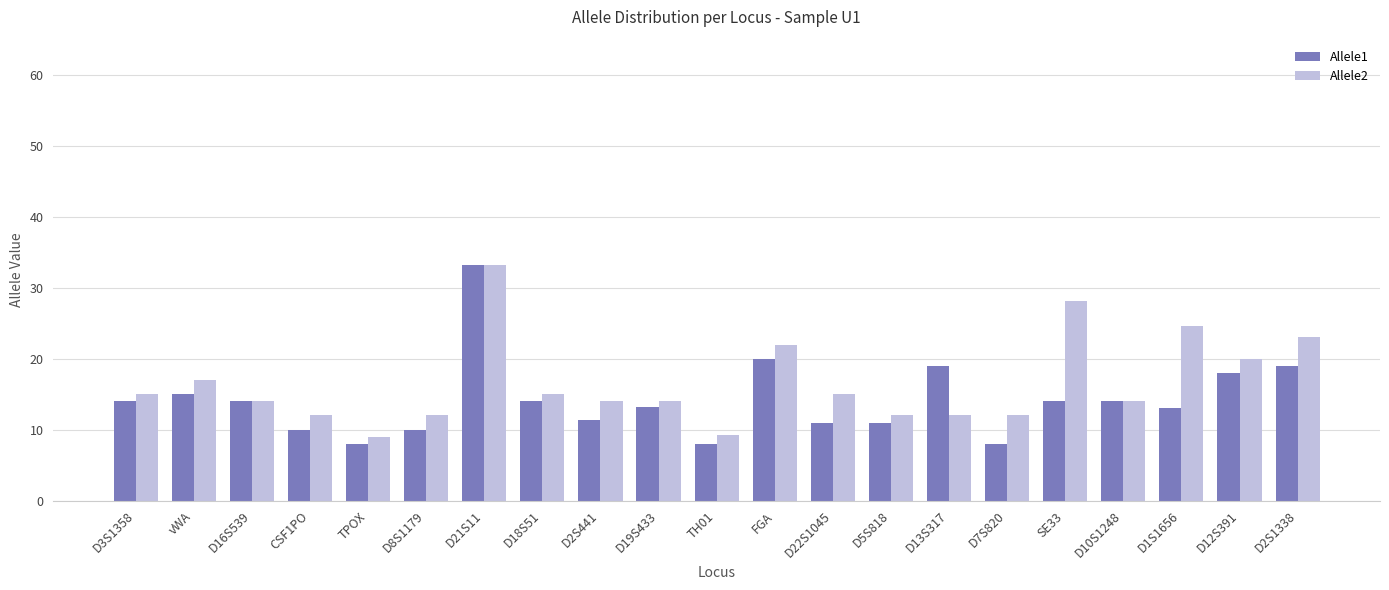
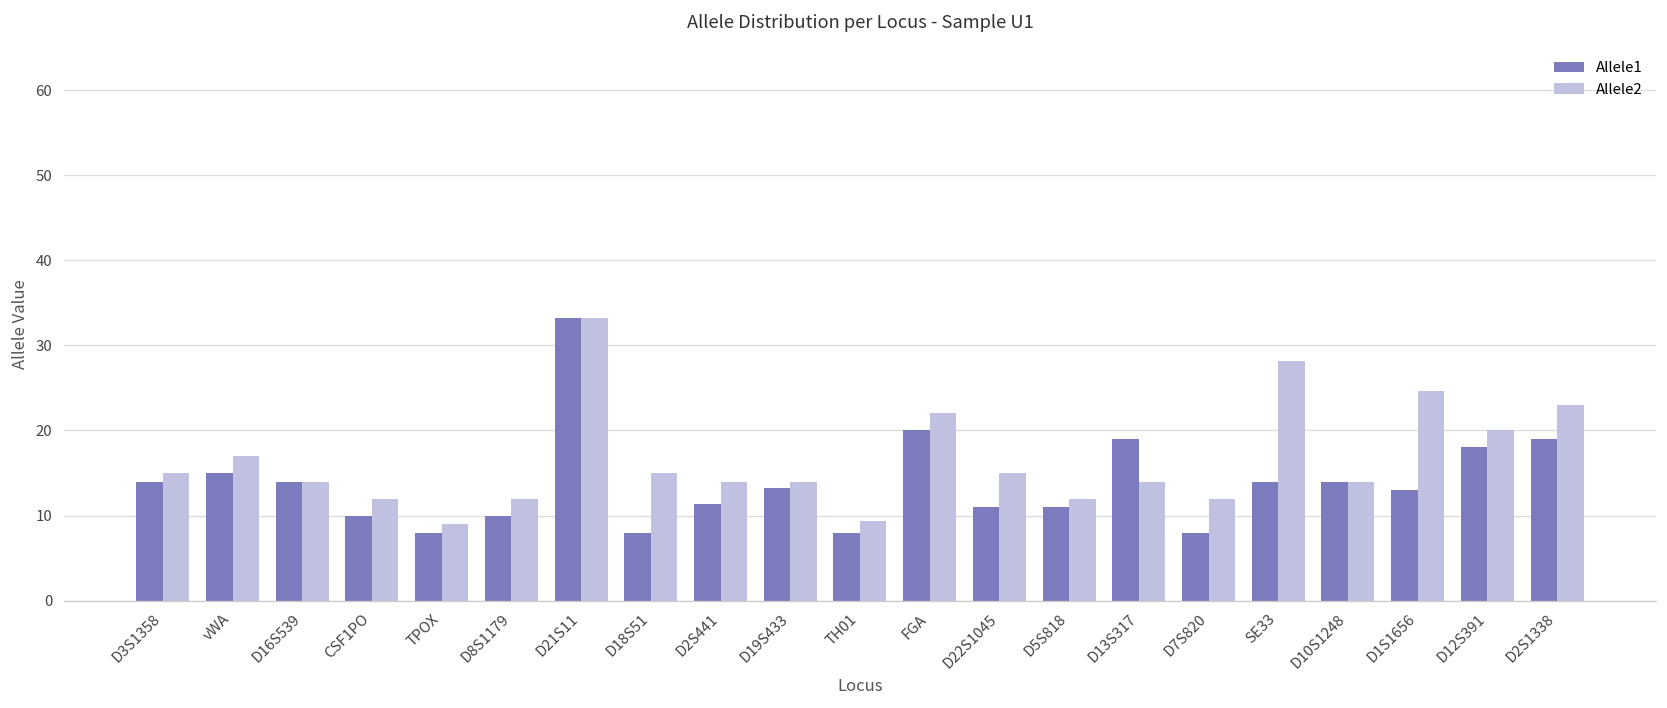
Allele1, D18S51: 14 -> 8
Allele2, D13S317: 12 -> 14
